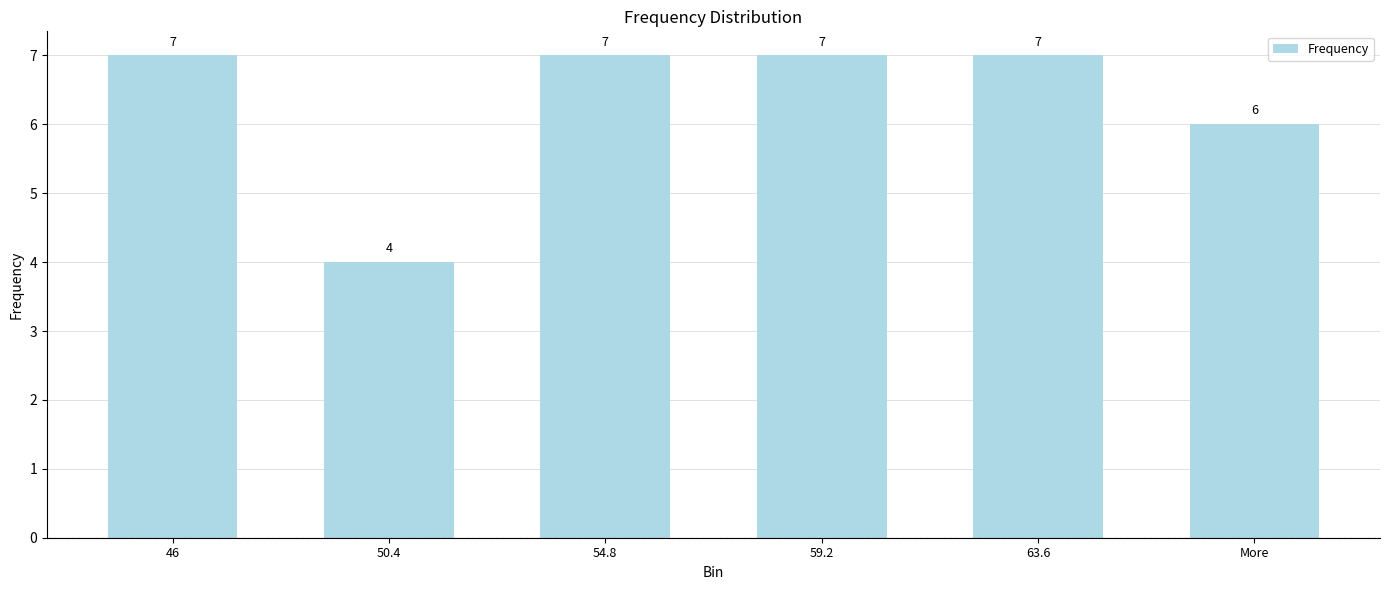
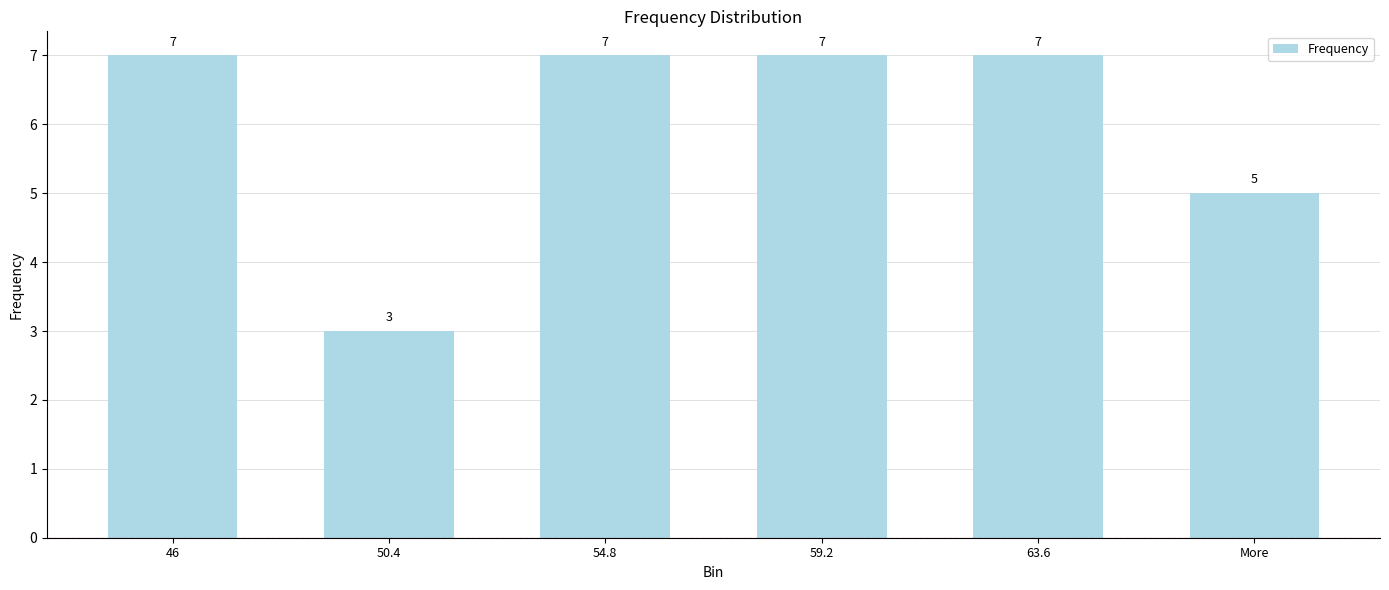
50.4: 4 -> 3
More: 6 -> 5
